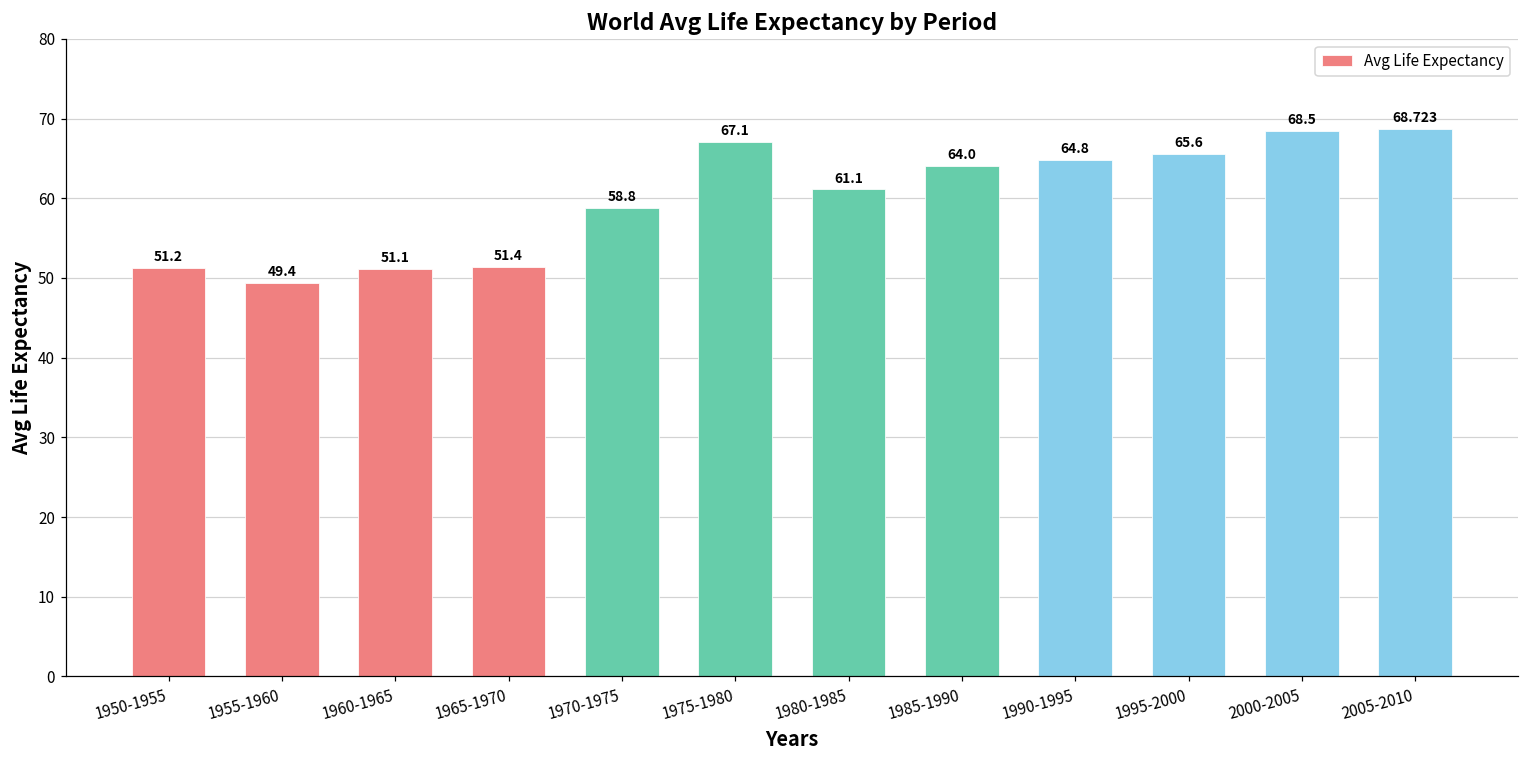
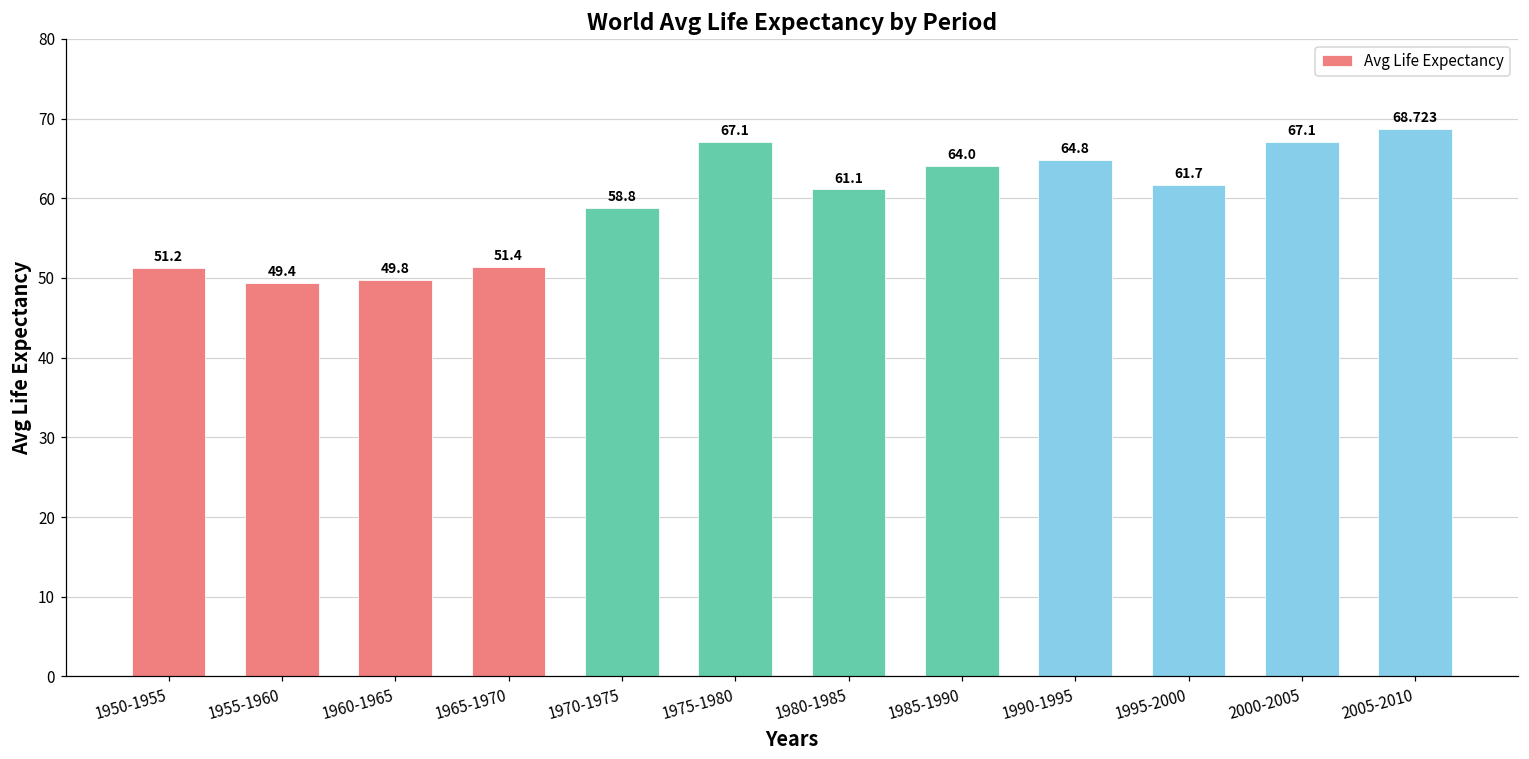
1960-1965: 51.1 -> 49.8
1995-2000: 65.6 -> 61.7
2000-2005: 68.5 -> 67.1
